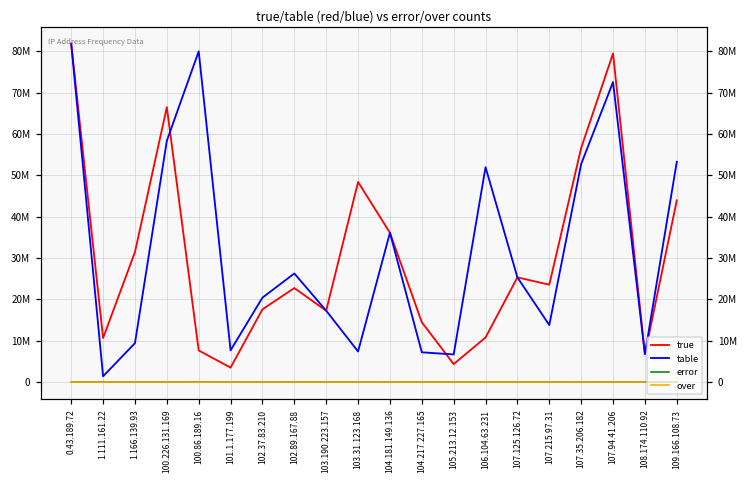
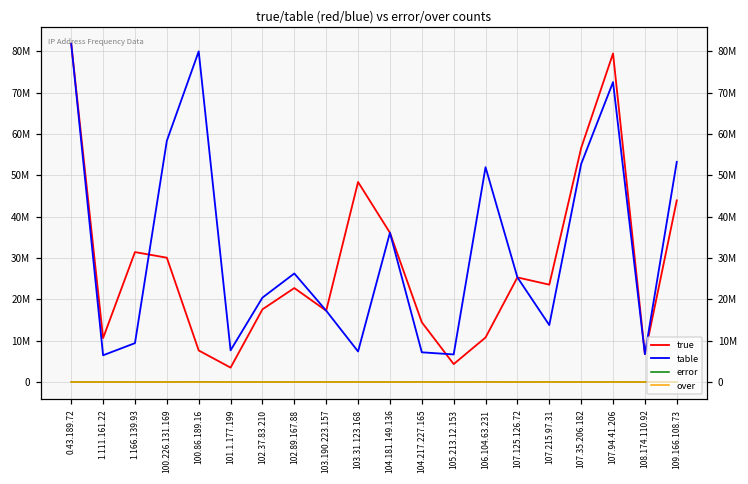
table, 1.111.161.22: 1000000 -> 6000000
true, 100.226.131.169: 66000000 -> 30000000
